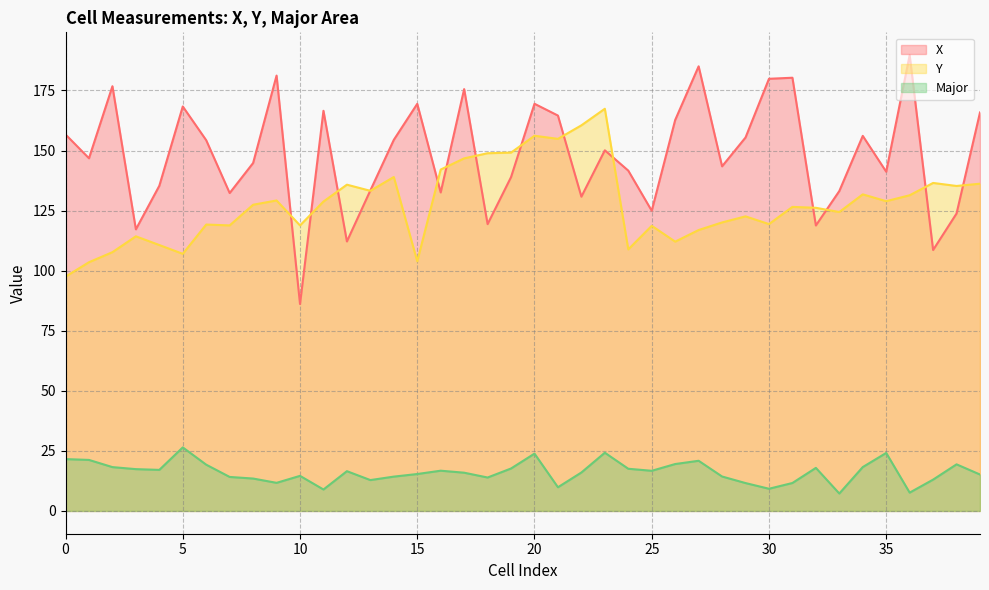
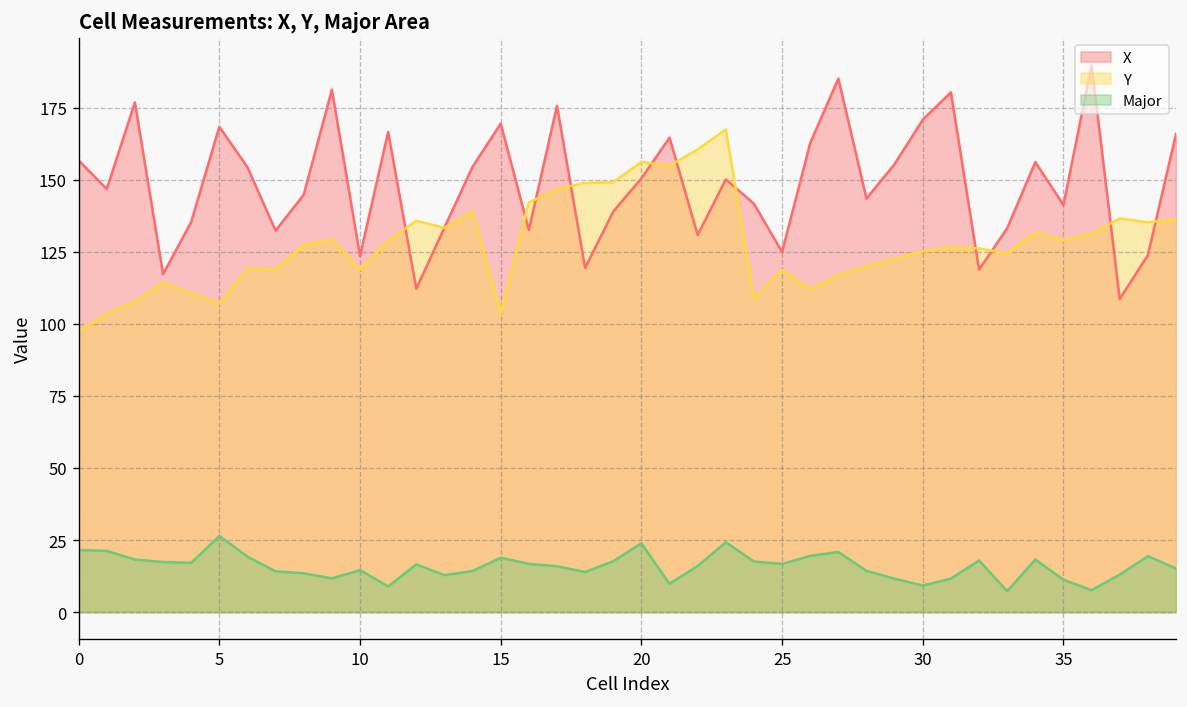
X, 10: 86 -> 124
Major, 15: 15 -> 19
X, 20: 169 -> 150
X, 30: 180 -> 171
Y, 30: 119 -> 125
Major, 35: 24 -> 11
